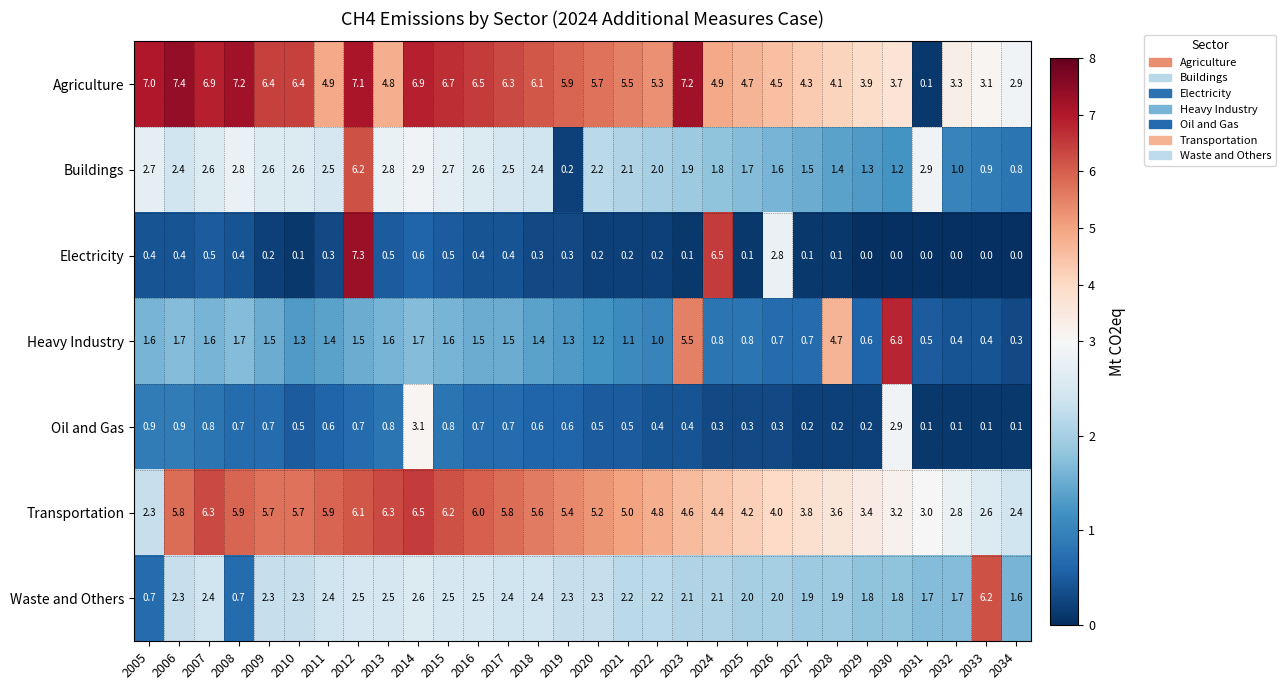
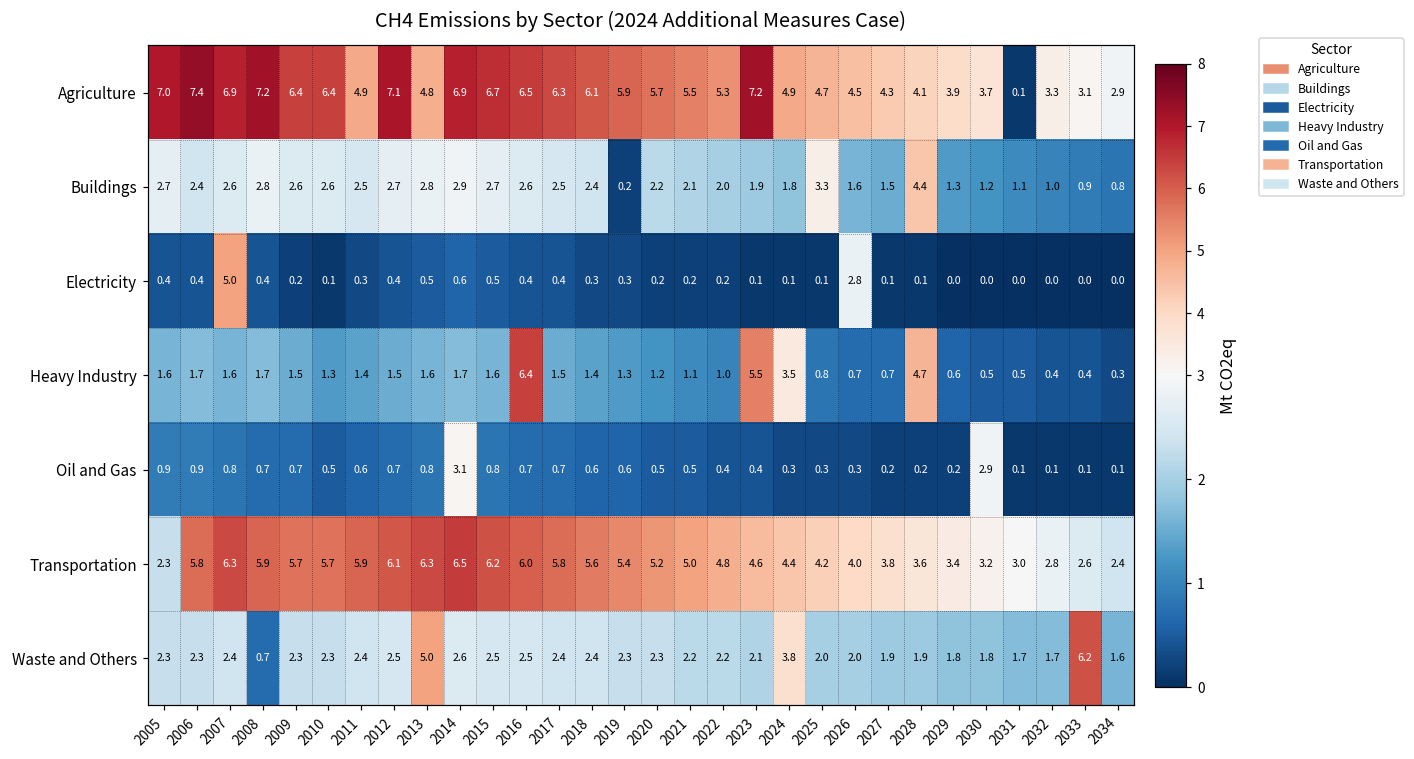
Buildings, 2012: 6.2 -> 2.7
Buildings, 2025: 1.7 -> 3.3
Buildings, 2028: 1.4 -> 4.4
Buildings, 2031: 2.9 -> 1.1
Electricity, 2007: 0.5 -> 5.0
Electricity, 2012: 7.3 -> 0.4
Electricity, 2024: 6.5 -> 0.1
Heavy Industry, 2016: 1.5 -> 6.4
Heavy Industry, 2024: 0.8 -> 3.5
Heavy Industry, 2030: 6.8 -> 0.5
Waste and Others, 2005: 0.7 -> 2.3
Waste and Others, 2013: 2.5 -> 5.0
Waste and Others, 2024: 2.1 -> 3.8
